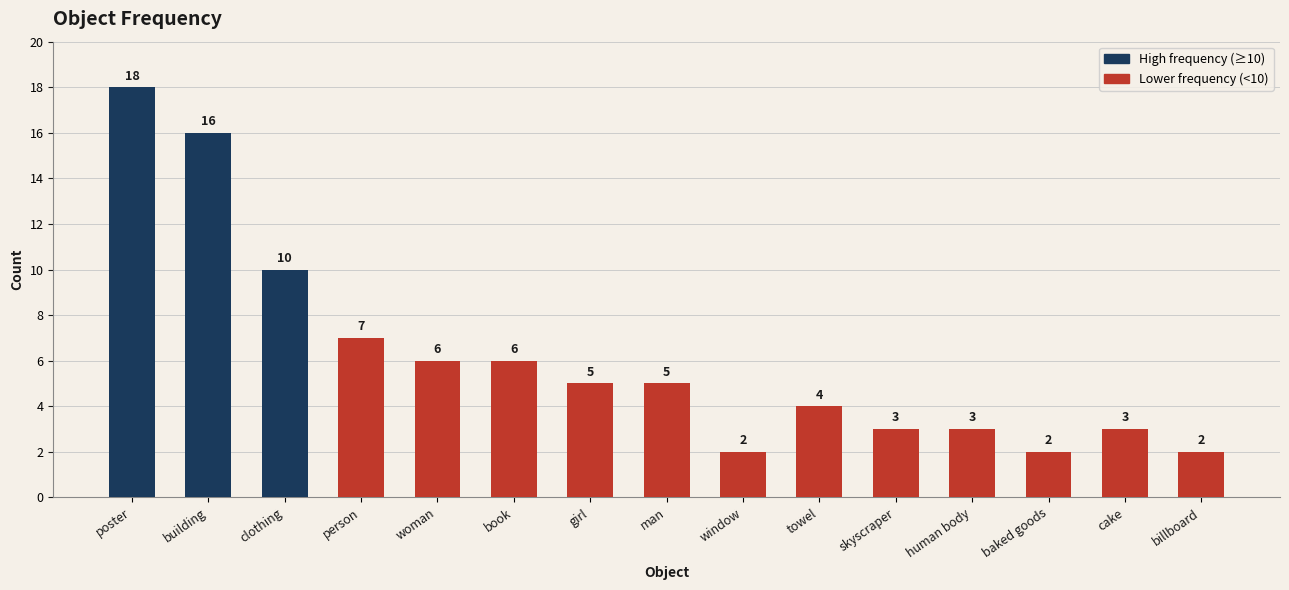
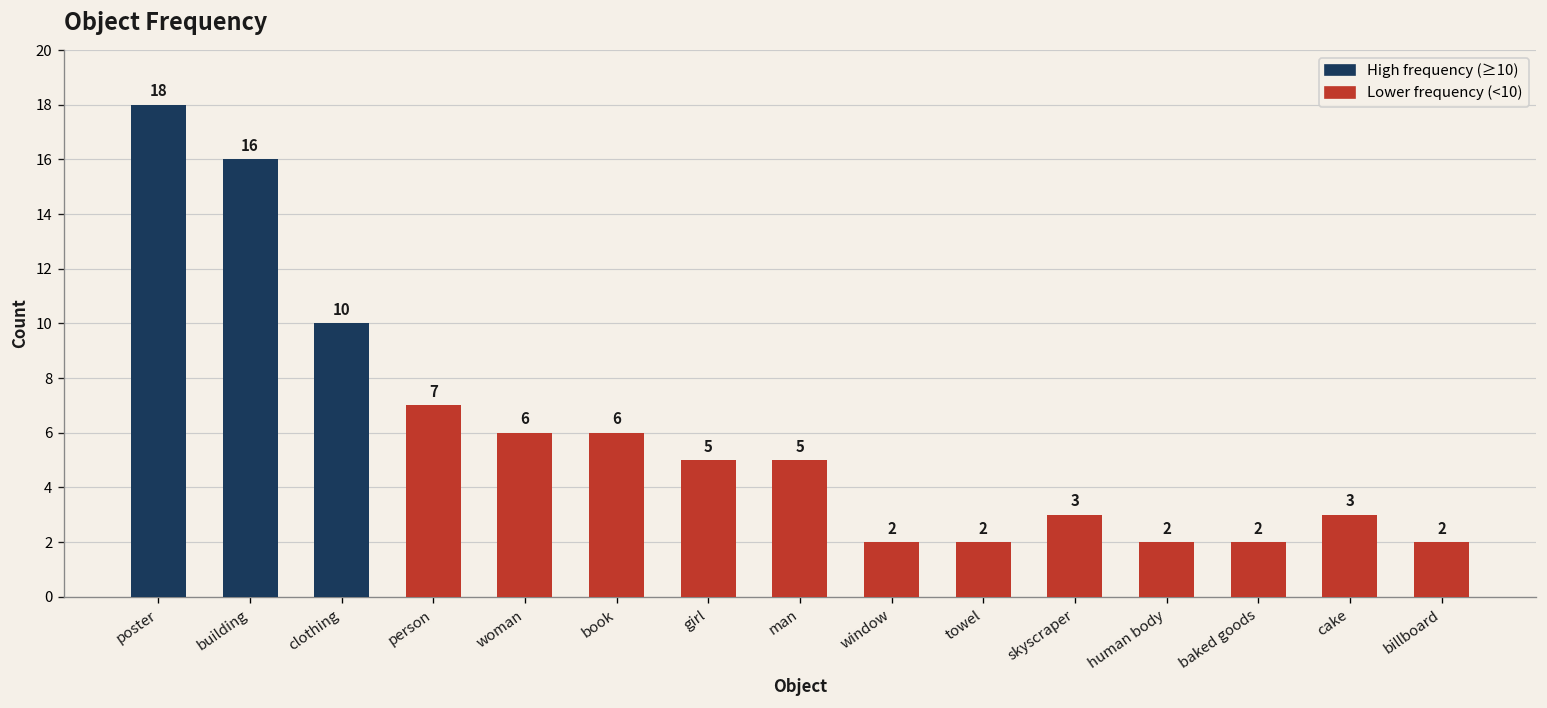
towel: 4 -> 2
human body: 3 -> 2
